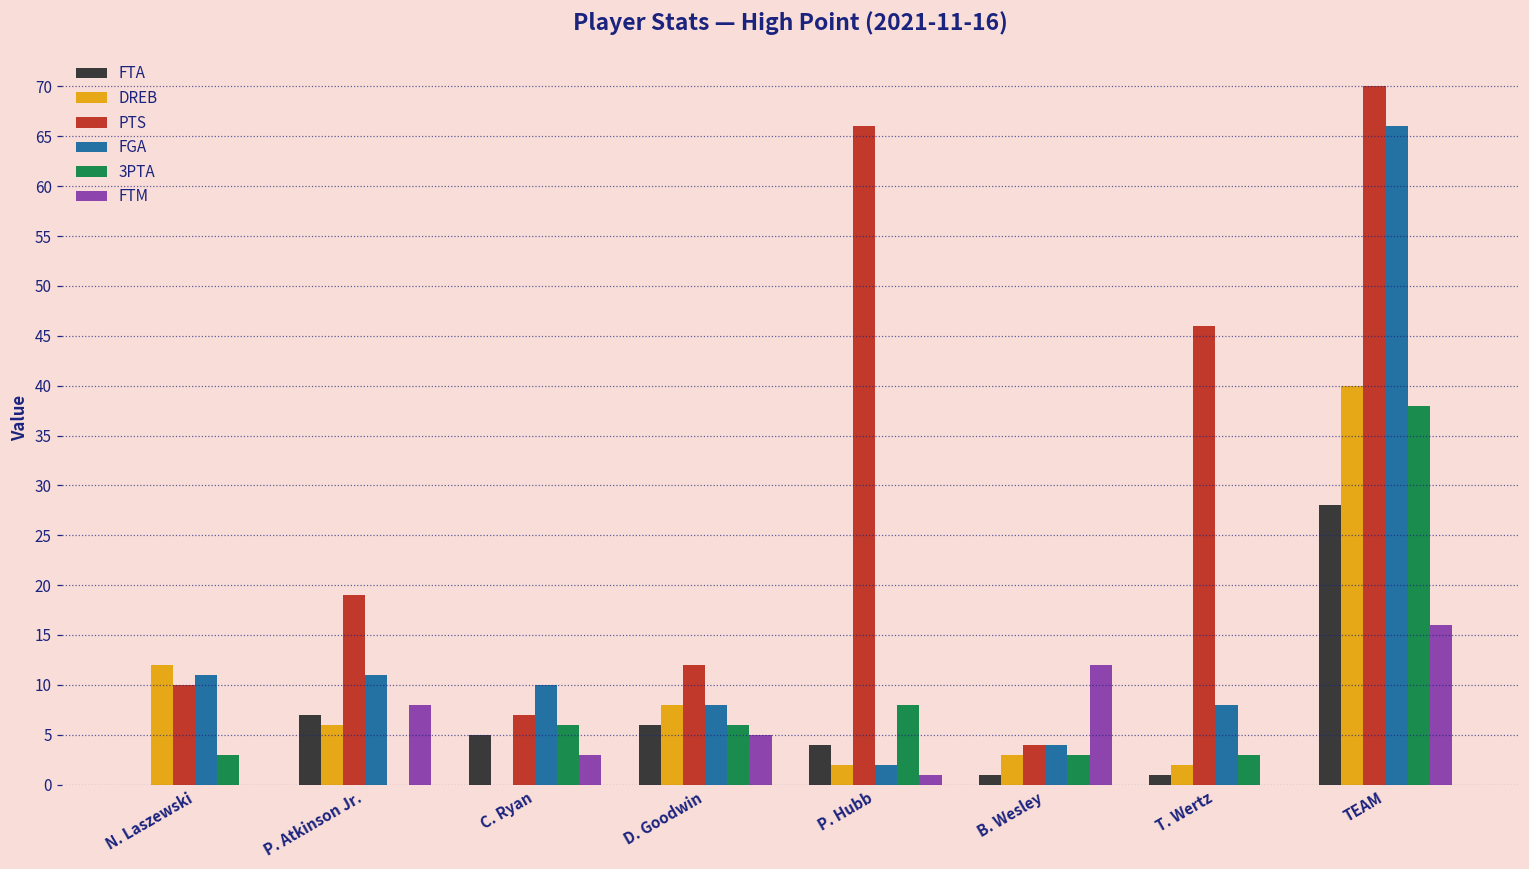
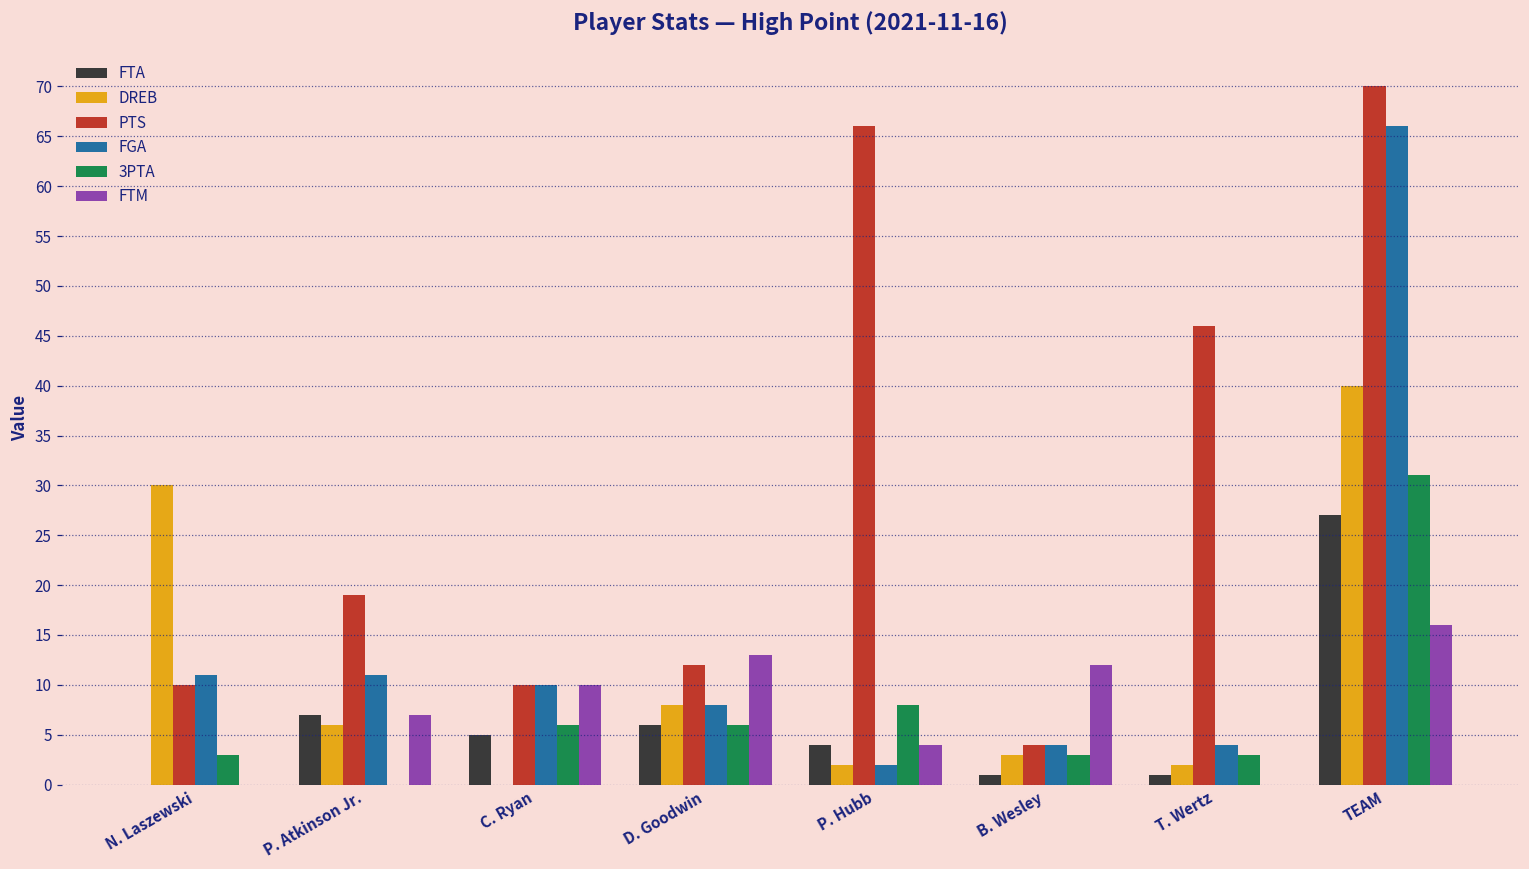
DREB, N. Laszewski: 12 -> 30
FTM, P. Atkinson Jr.: 8 -> 7
PTS, C. Ryan: 7 -> 10
FTM, C. Ryan: 3 -> 10
FTM, D. Goodwin: 5 -> 13
FTM, P. Hubb: 1 -> 4
FGA, T. Wertz: 8 -> 4
FTA, TEAM: 28 -> 27
3PTA, TEAM: 38 -> 31
